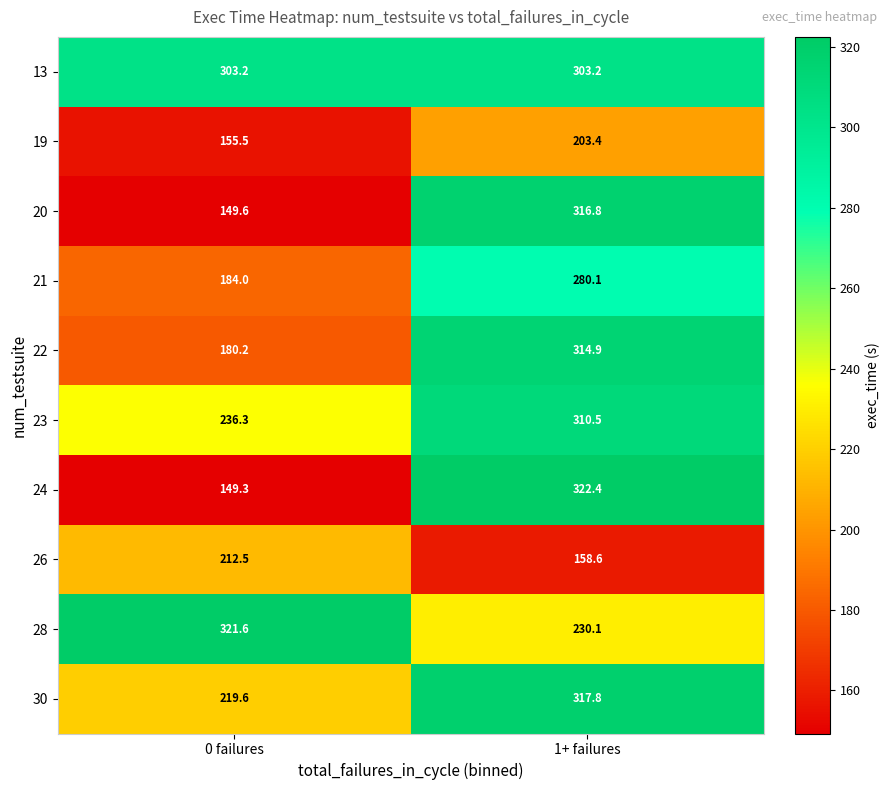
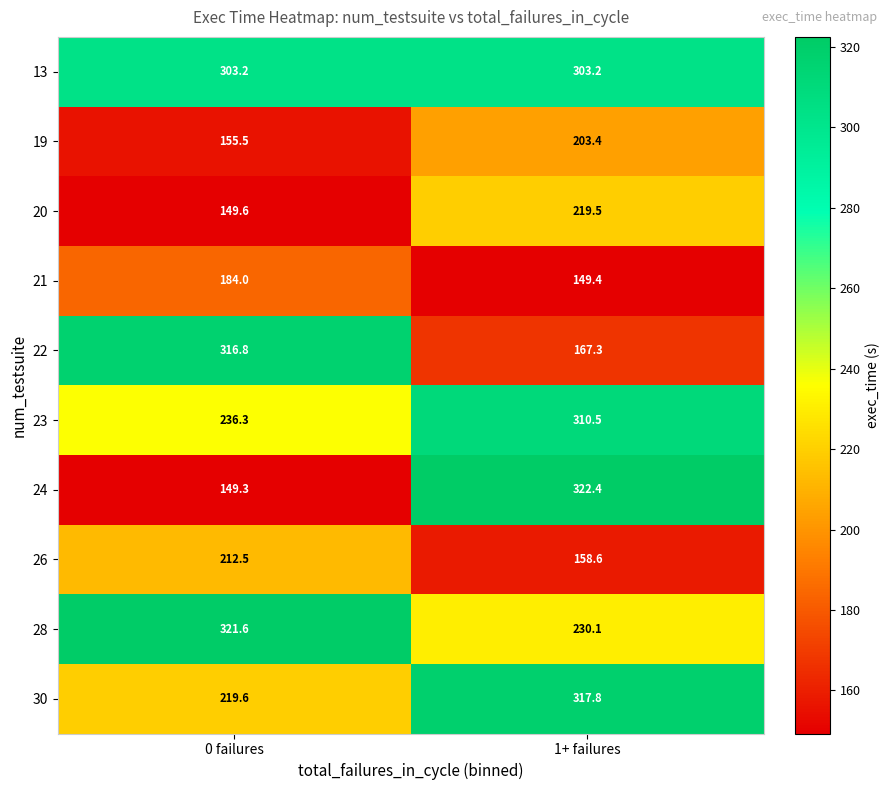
20, 1+ failures: 316.8 -> 219.5
21, 1+ failures: 280.1 -> 149.4
22, 0 failures: 180.2 -> 316.8
22, 1+ failures: 314.9 -> 167.3
